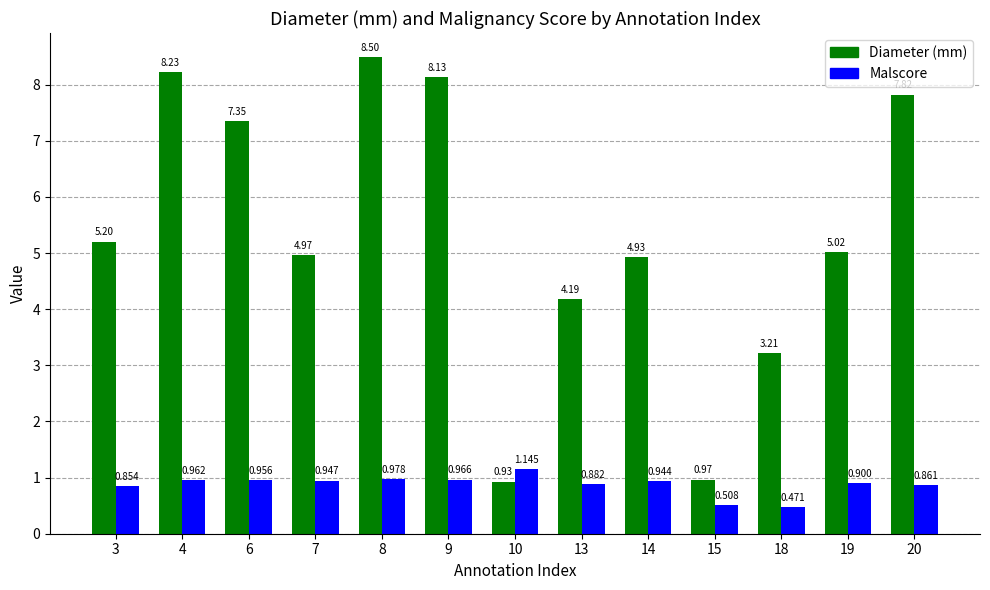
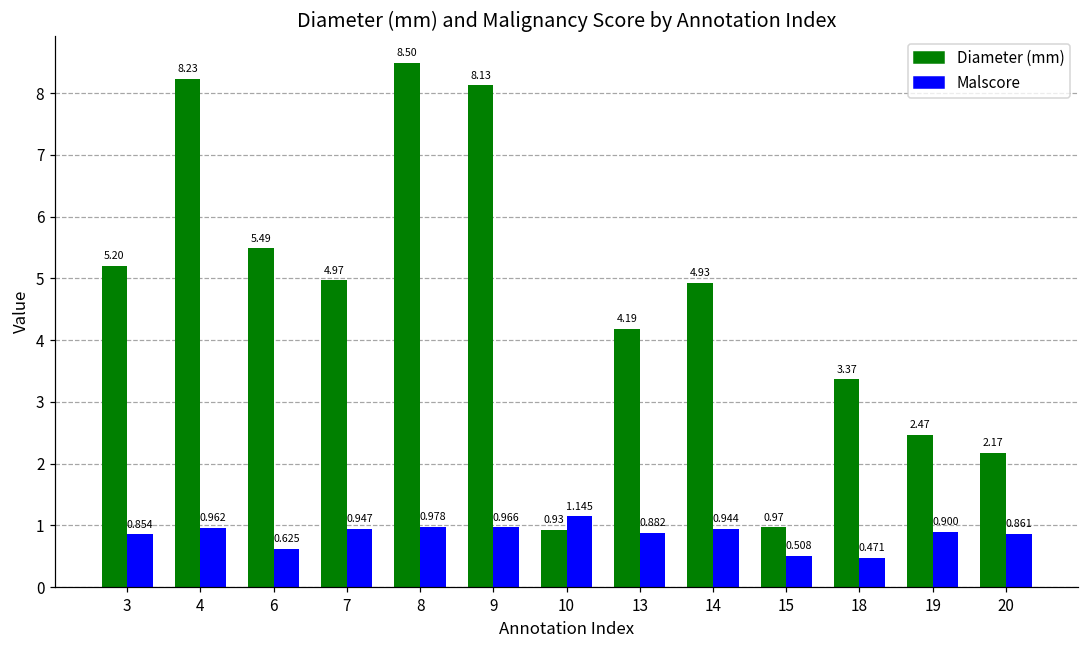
Diameter (mm), 6: 7.35 -> 5.49
Malscore, 6: 0.956 -> 0.625
Diameter (mm), 18: 3.21 -> 3.37
Diameter (mm), 19: 5.02 -> 2.47
Diameter (mm), 20: 7.8 -> 2.2
